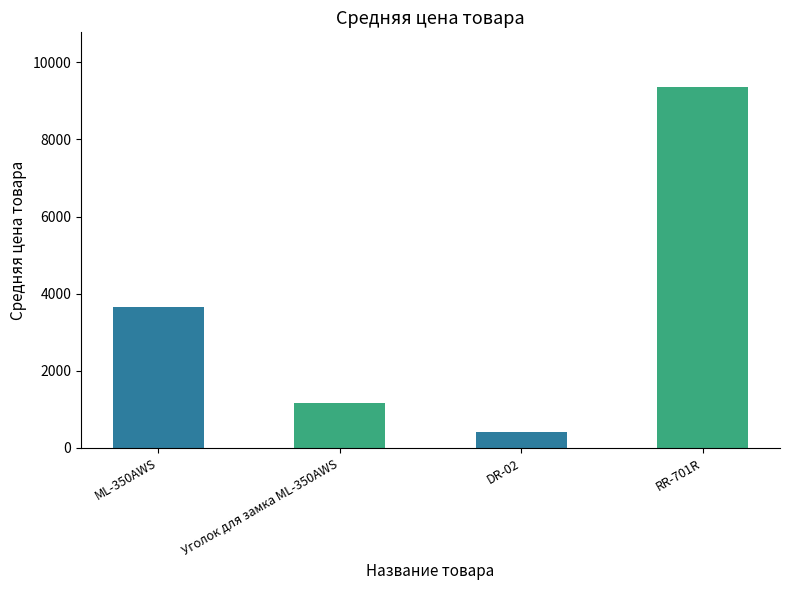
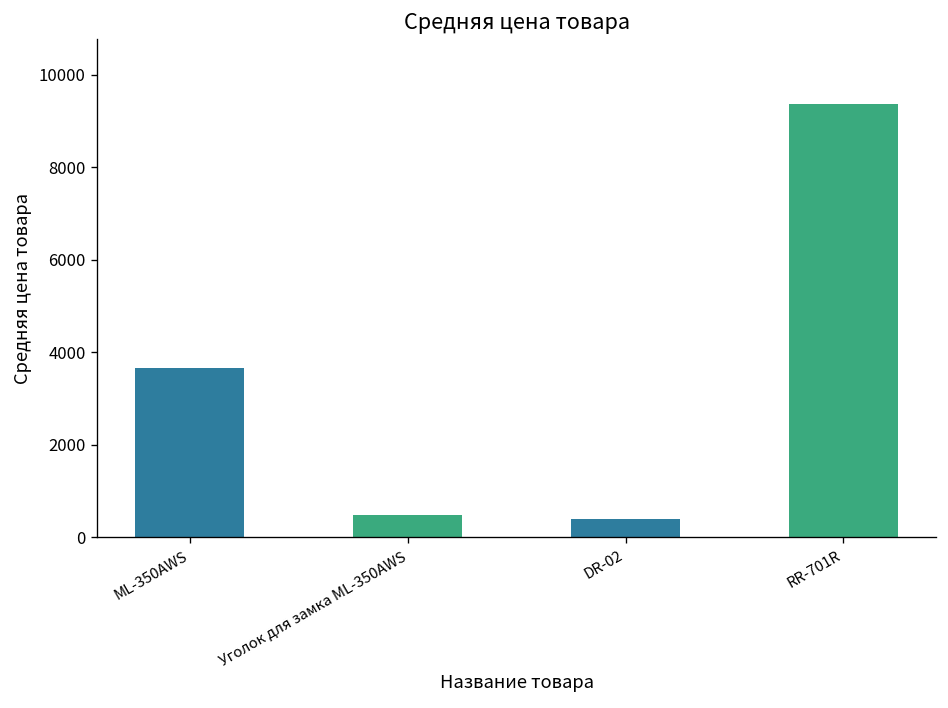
Уголок для замка ML-350AWS: 1200 -> 500
